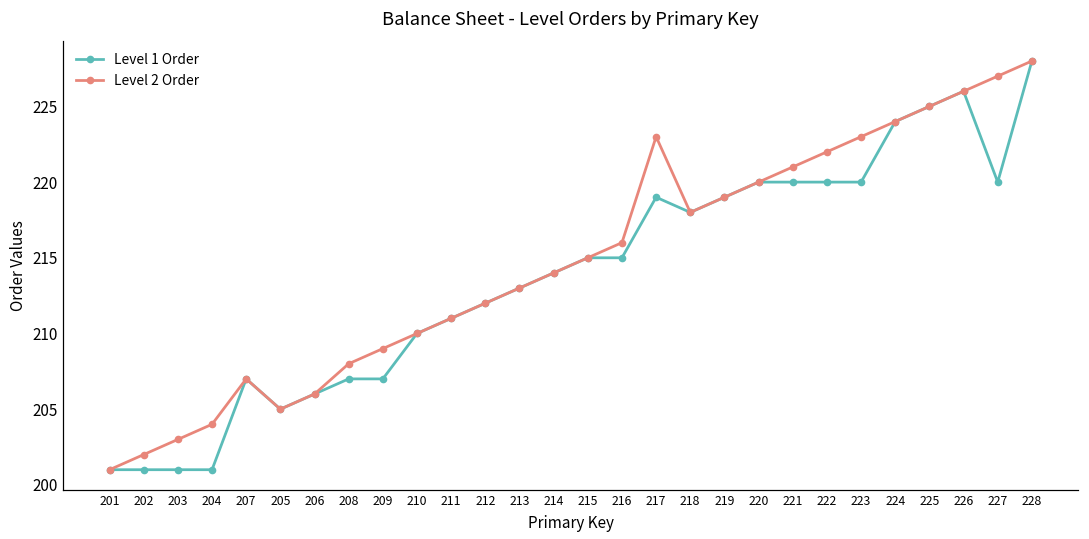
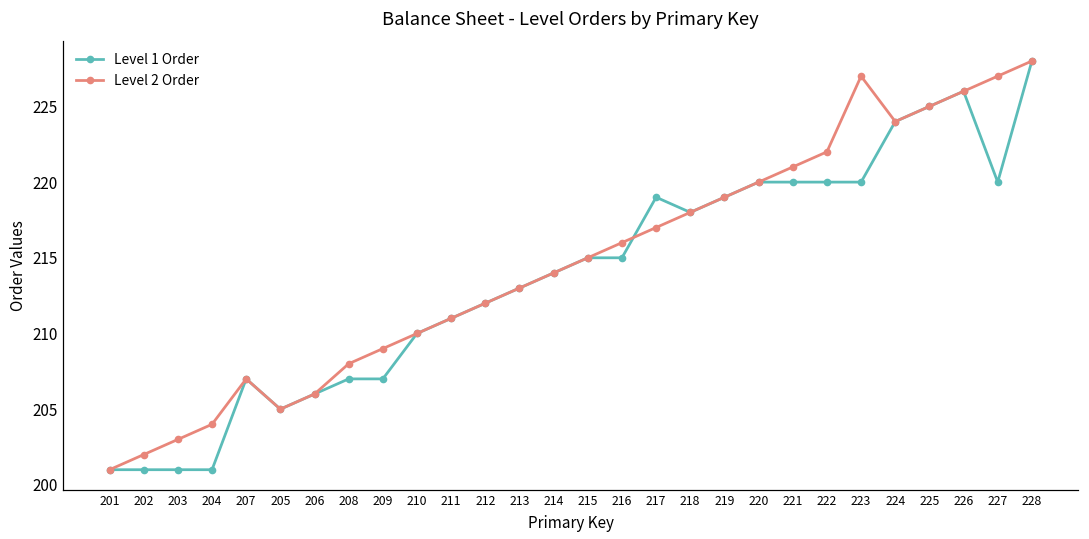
Level 2 Order, 217: 223 -> 217
Level 2 Order, 223: 223 -> 227
